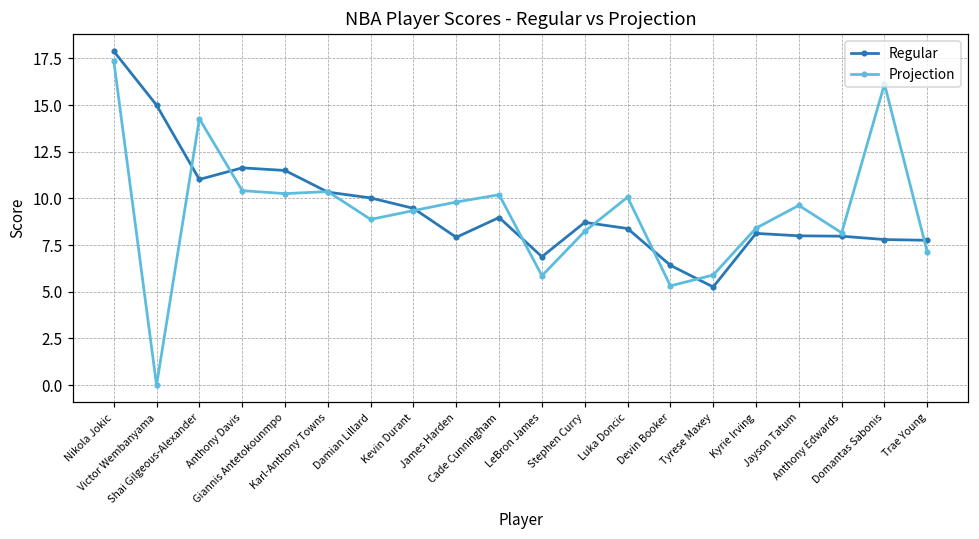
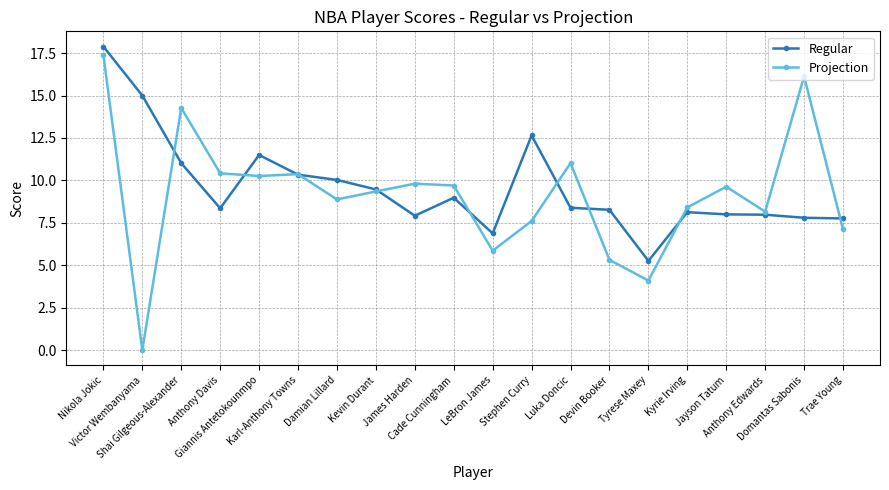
Regular, Anthony Davis: 11.6 -> 8.4
Projection, Cade Cunningham: 10.2 -> 9.7
Regular, Stephen Curry: 8.7 -> 12.7
Projection, Stephen Curry: 8.2 -> 7.6
Projection, Luka Doncic: 10.1 -> 11.0
Regular, Devin Booker: 6.4 -> 8.3
Projection, Tyrese Maxey: 5.9 -> 4.1
